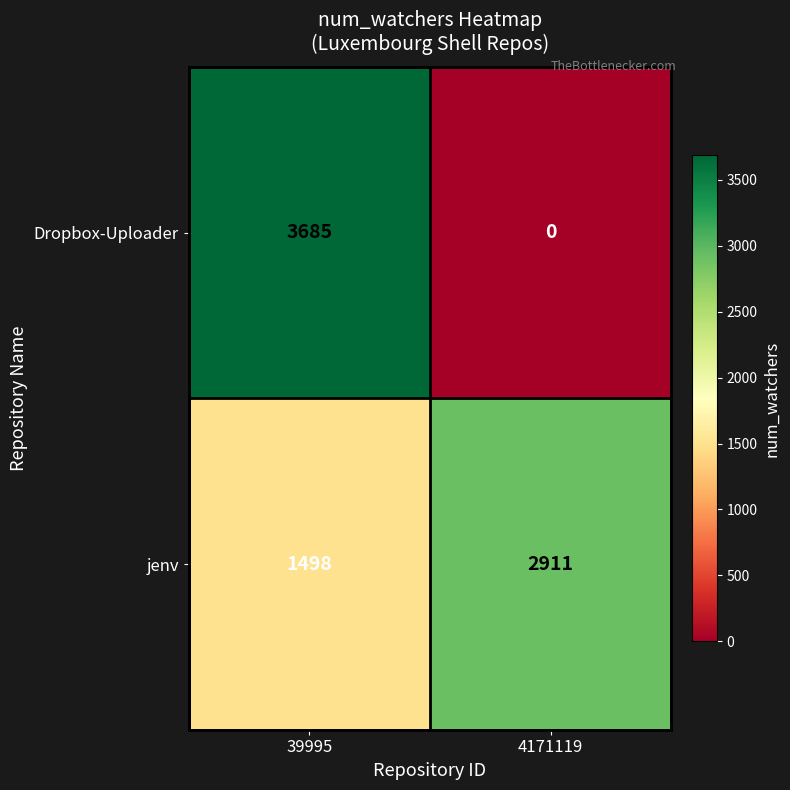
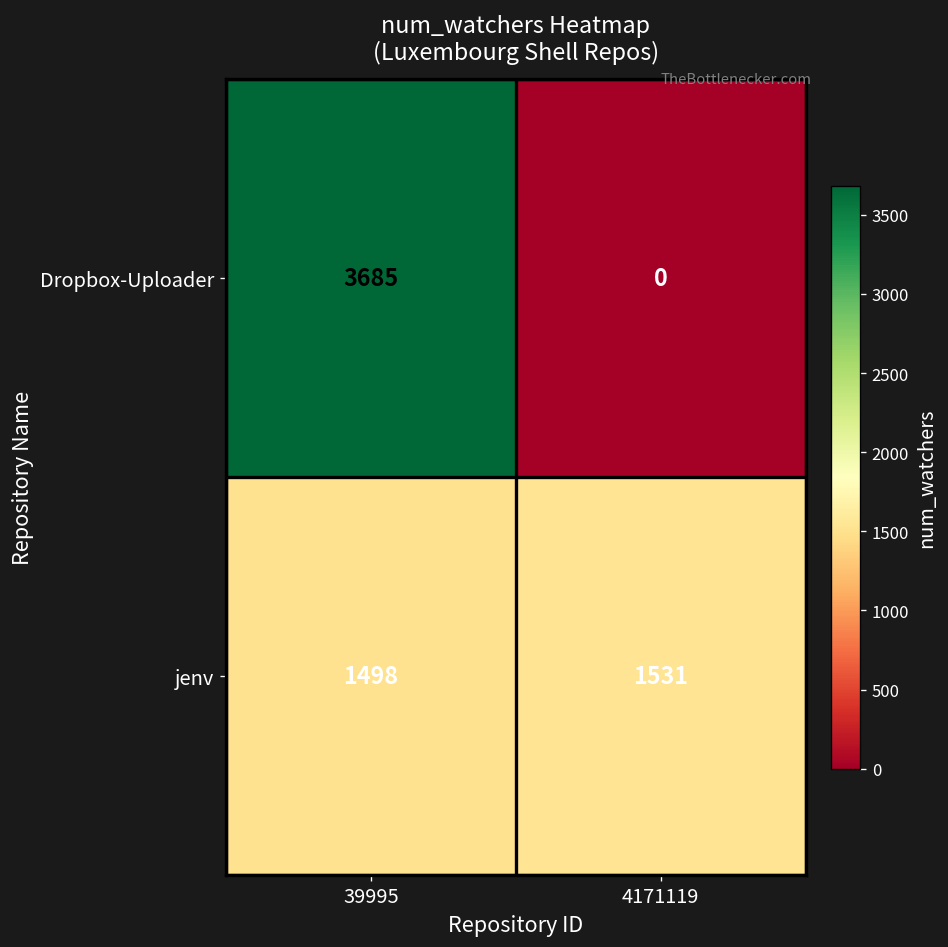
jenv, 4171119: 2911 -> 1531
